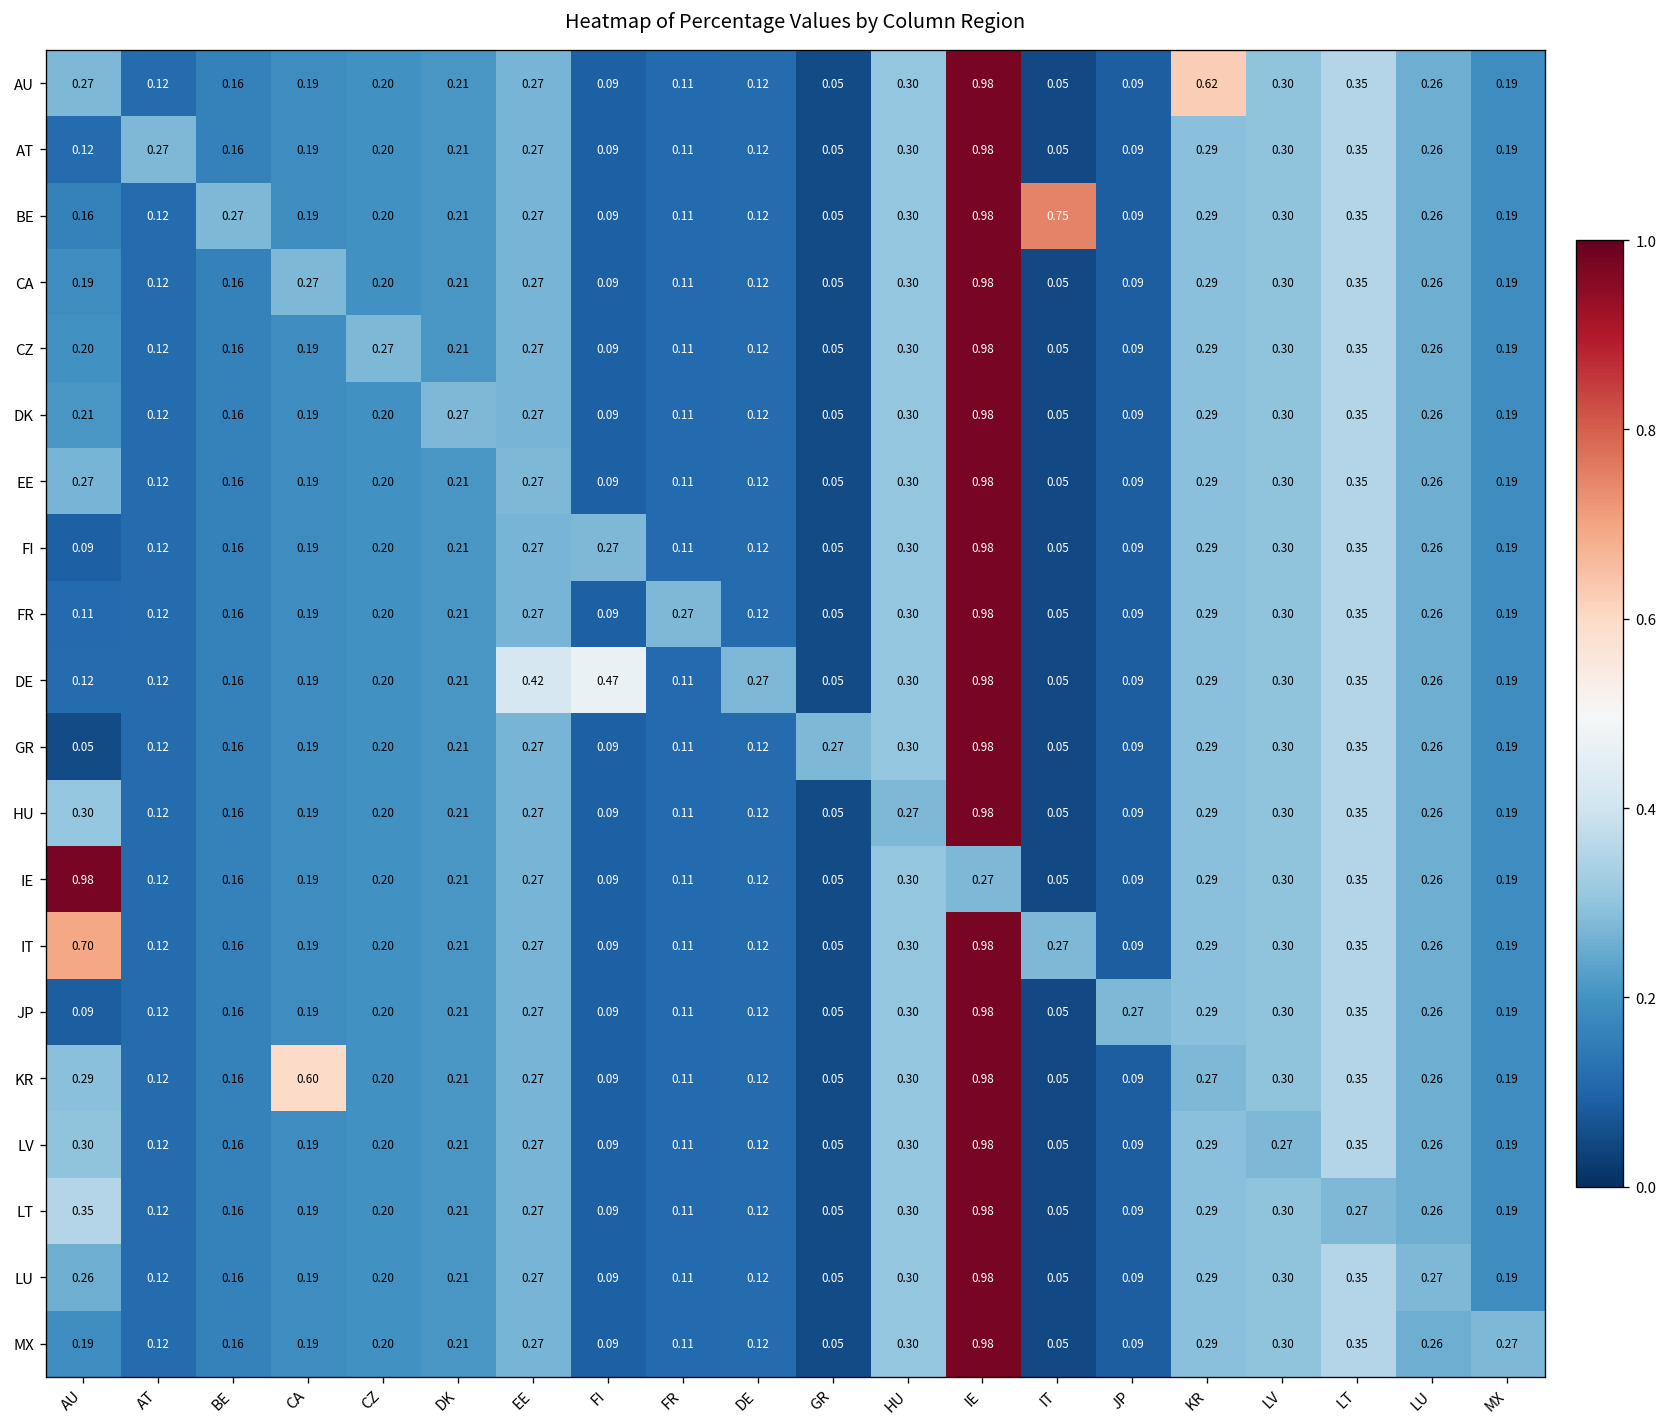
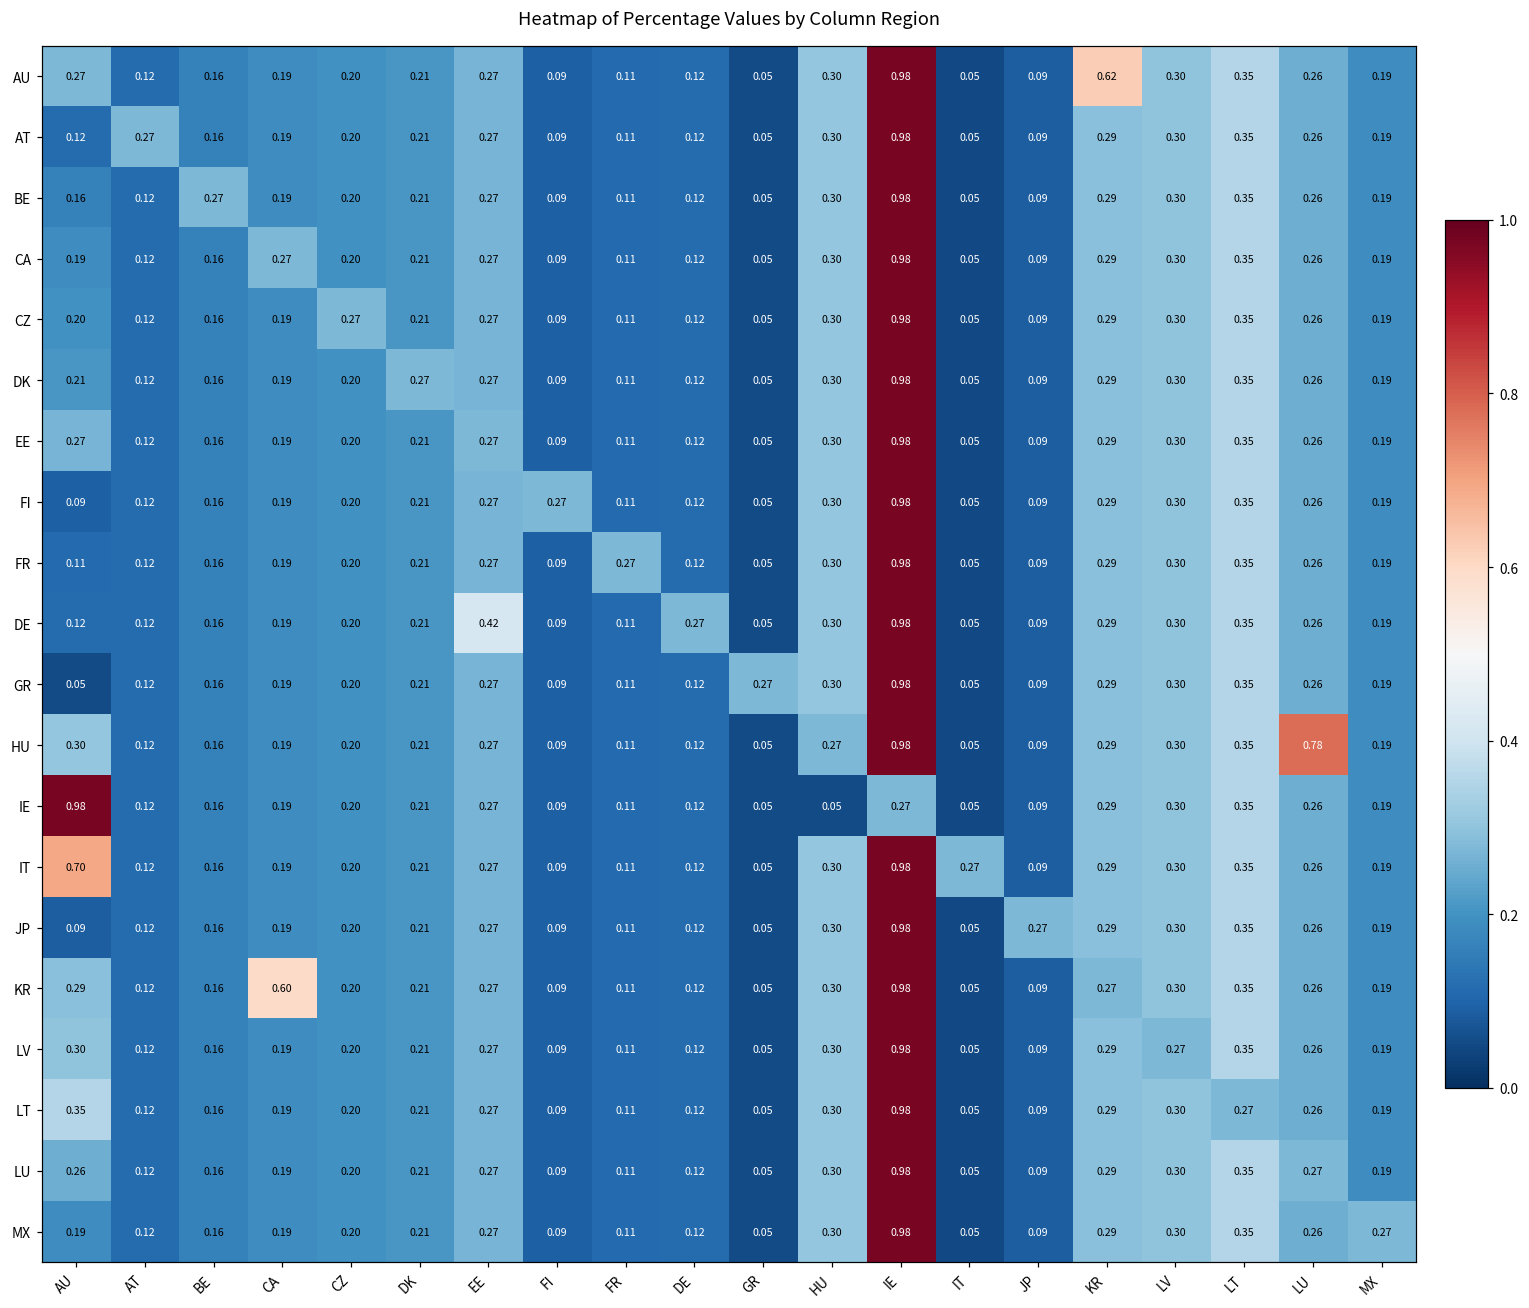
BE, IT: 0.75 -> 0.05
DE, FI: 0.47 -> 0.09
HU, LU: 0.26 -> 0.78
IE, HU: 0.30 -> 0.05
